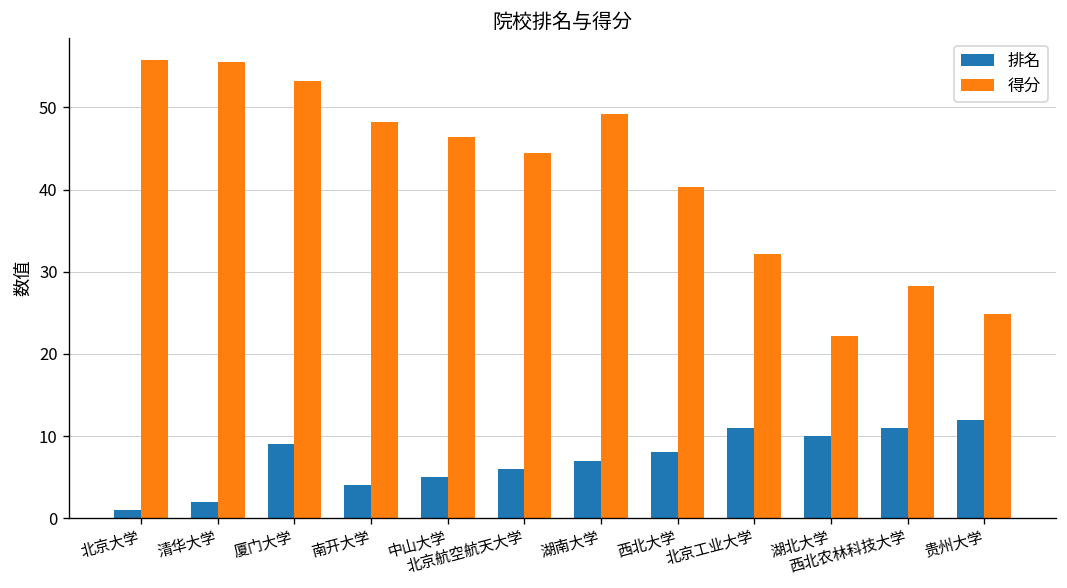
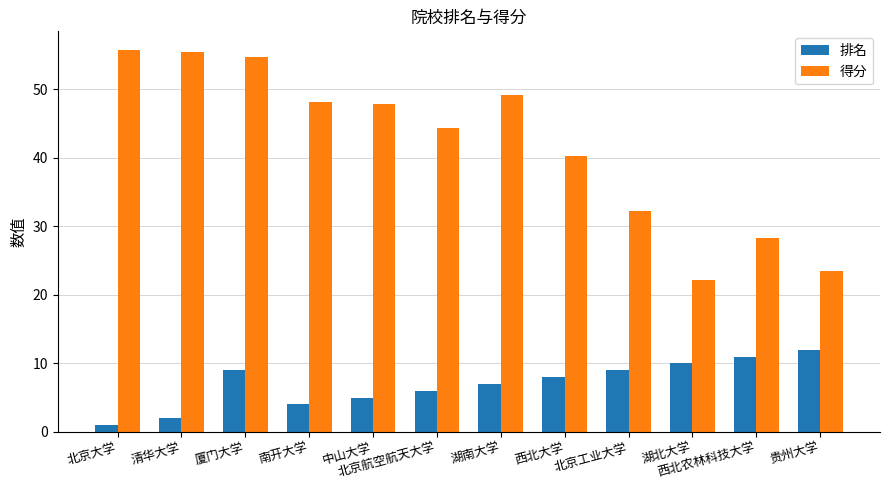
得分, 厦门大学: 53 -> 55
得分, 中山大学: 46 -> 48
排名, 北京工业大学: 11 -> 9
得分, 贵州大学: 25 -> 24
